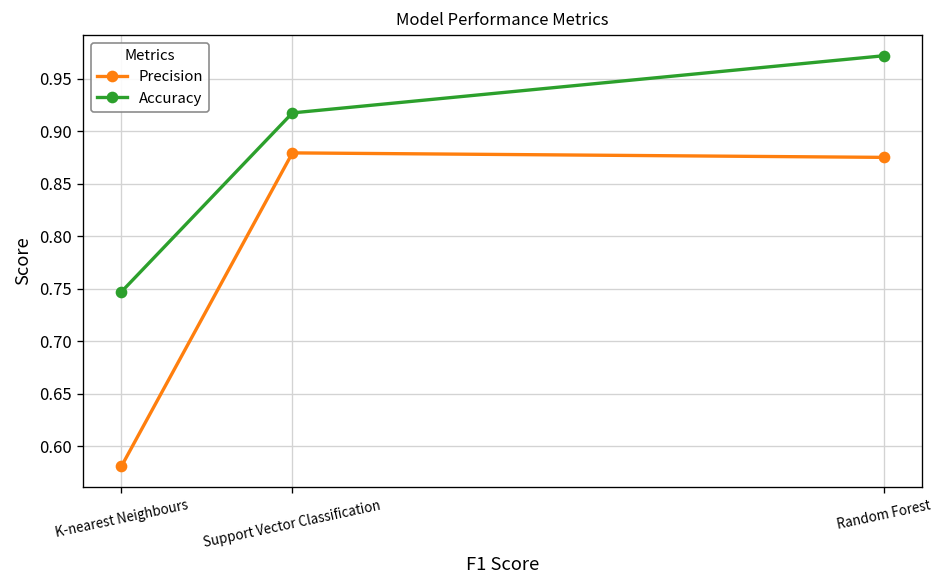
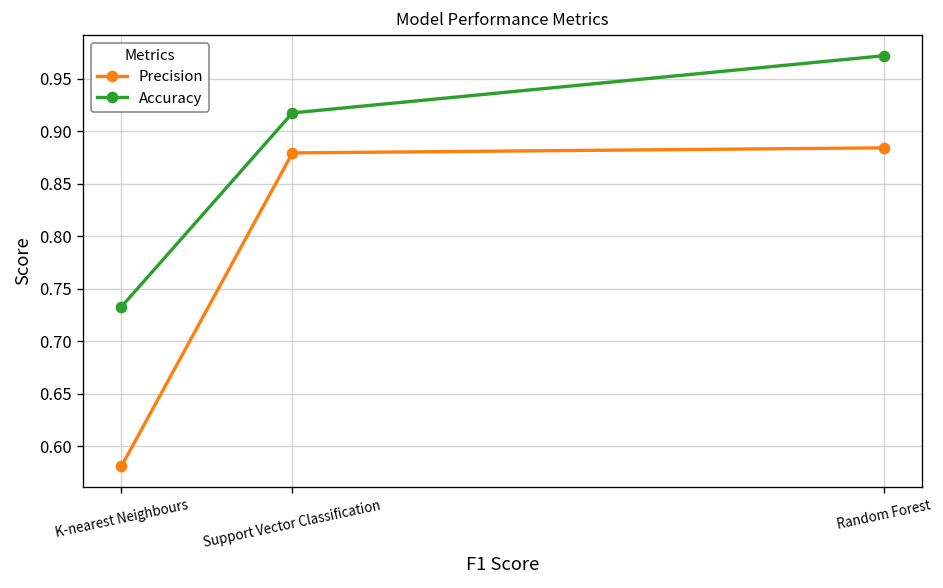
Accuracy, K-nearest Neighbours: 0.75 -> 0.73
Precision, Random Forest: 0.875 -> 0.884
